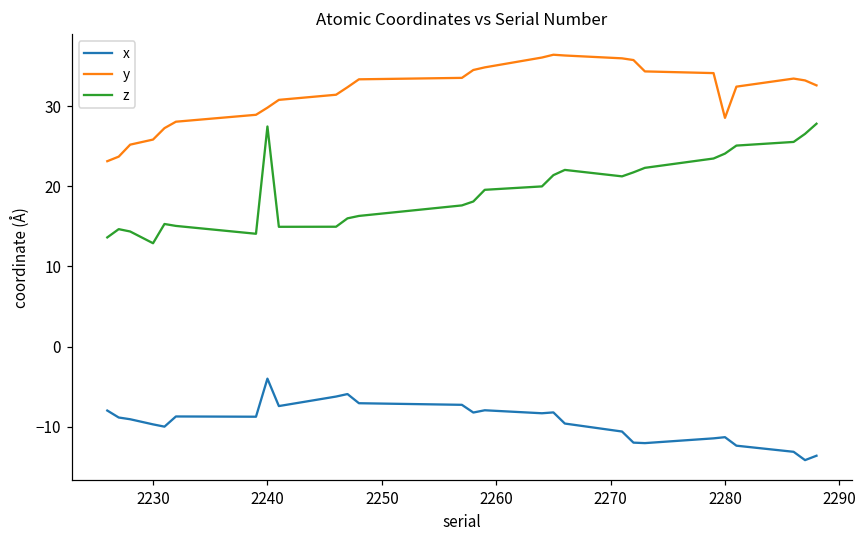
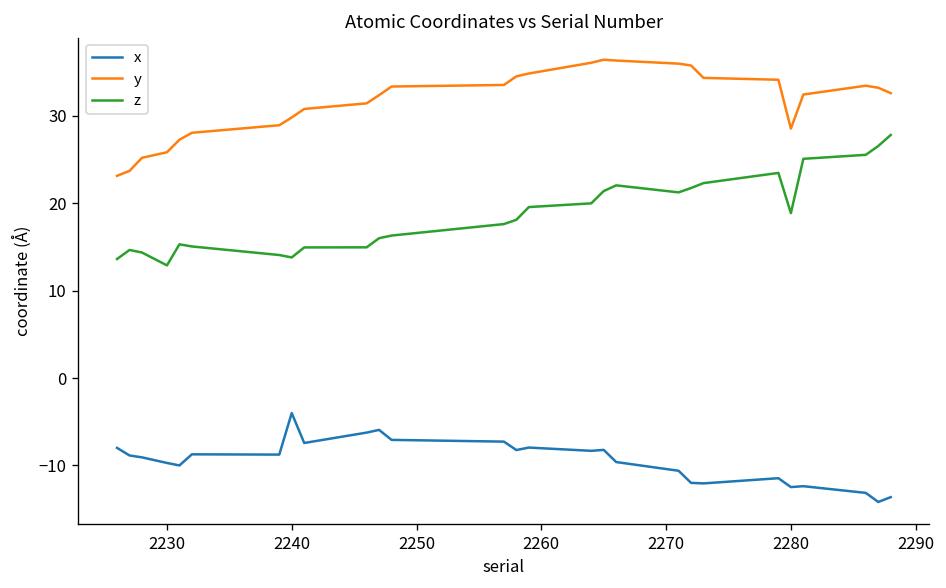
z, 2240: 27 -> 14
x, 2280: -11 -> -12
z, 2280: 24 -> 19
